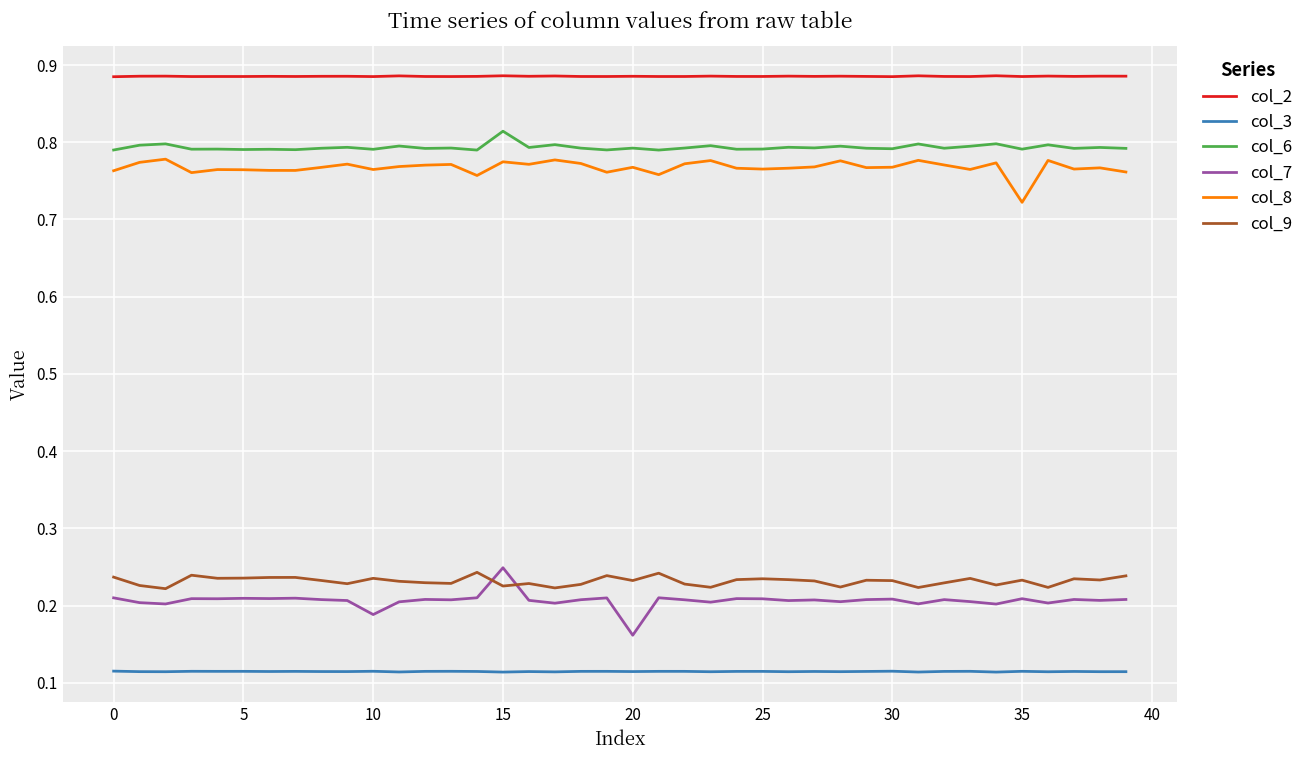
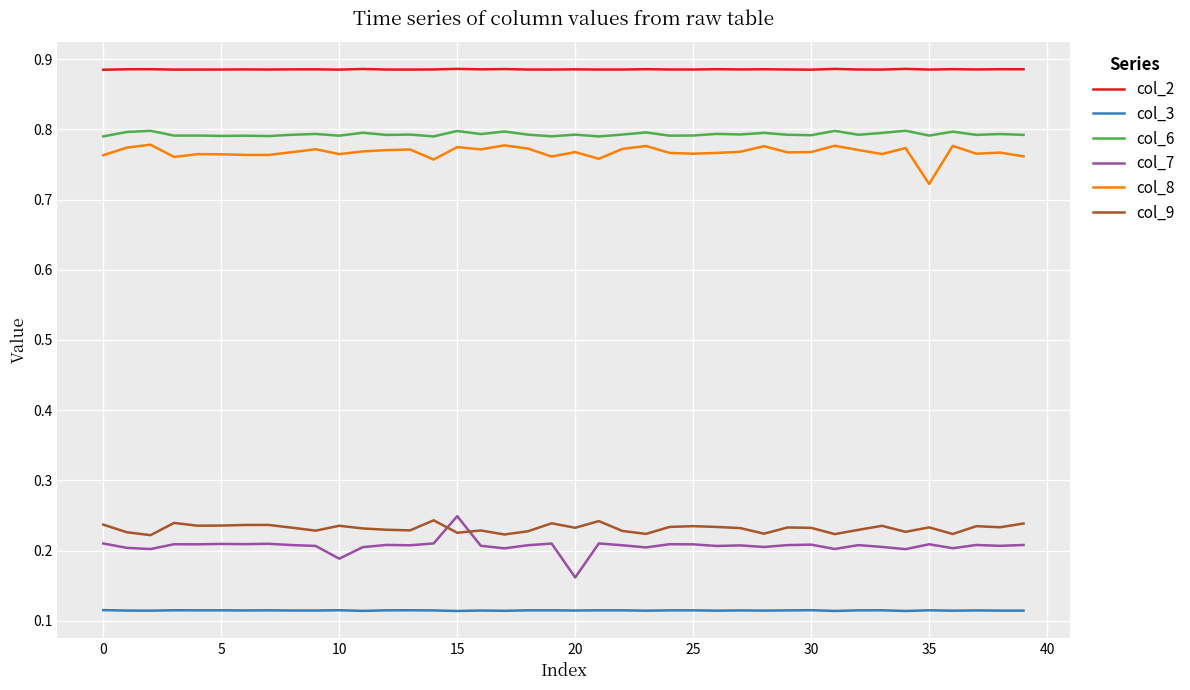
col_6, 15: 0.81 -> 0.80
